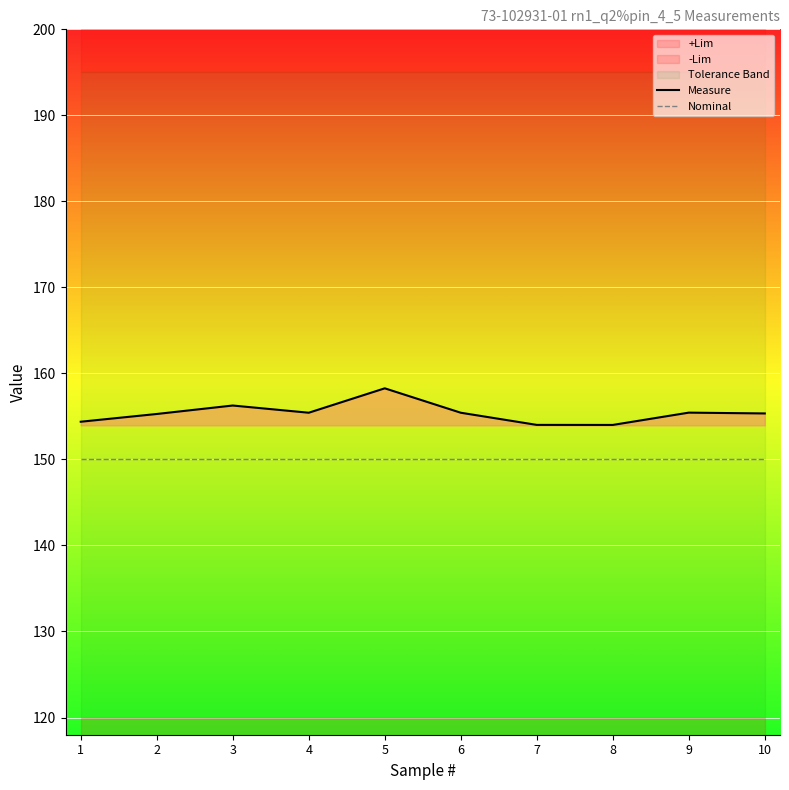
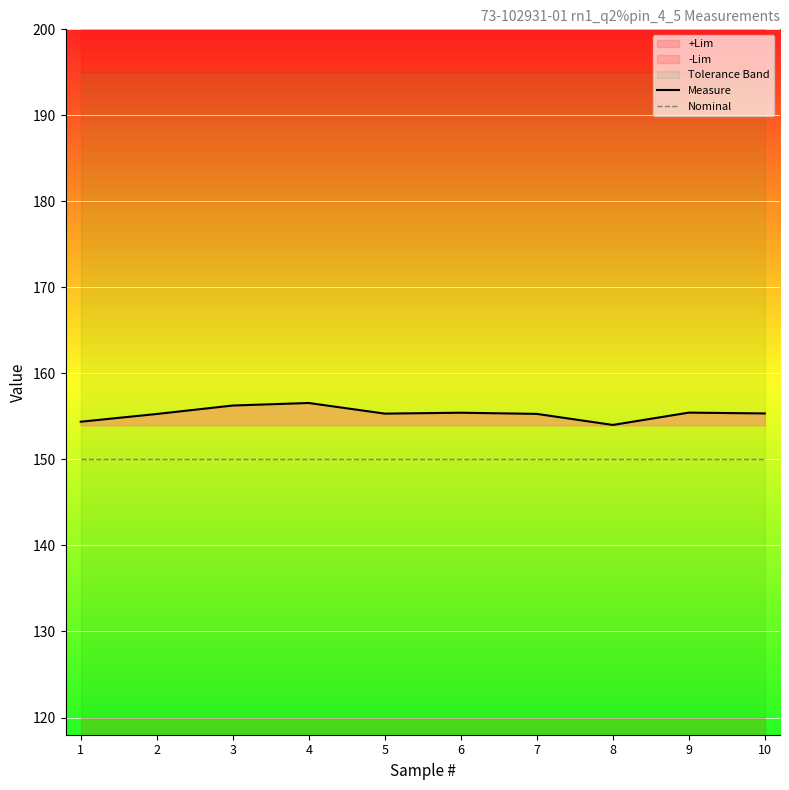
Measure, 4: 155 -> 157
Measure, 5: 158 -> 155
Measure, 7: 154 -> 155
